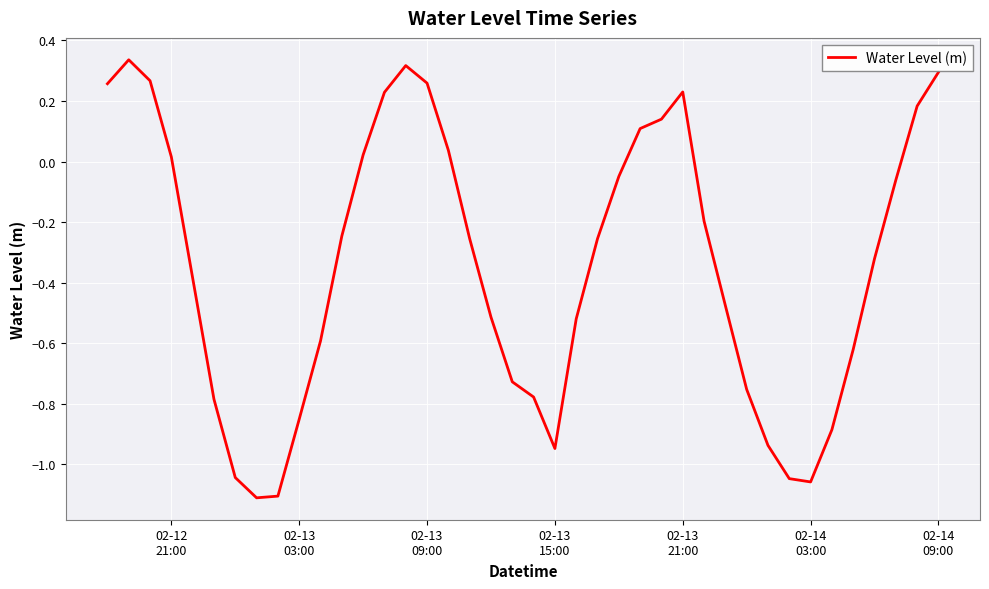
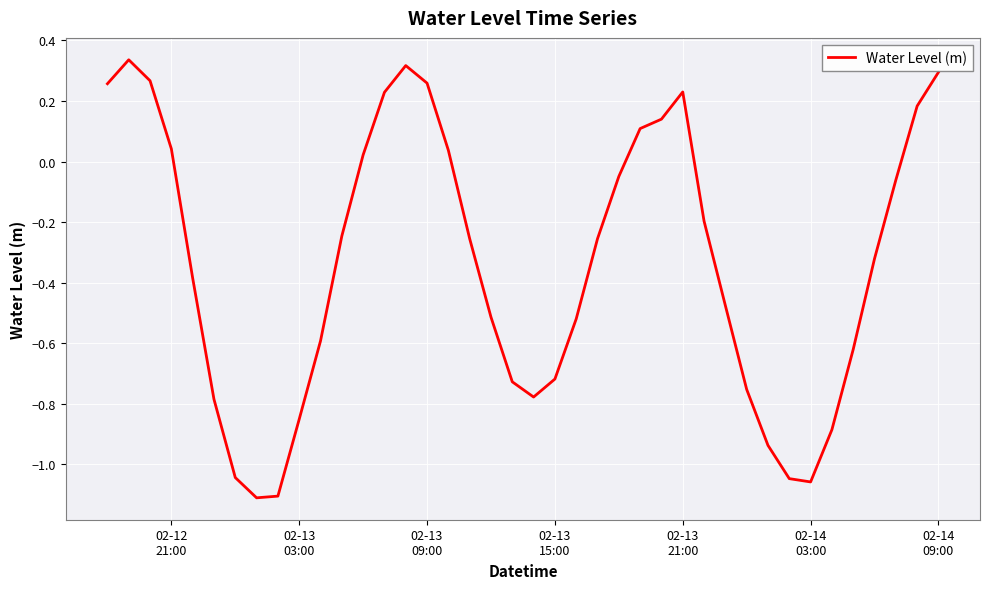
02-12 21:00: 0.02 -> 0.04
02-13 15:00: -0.95 -> -0.72
